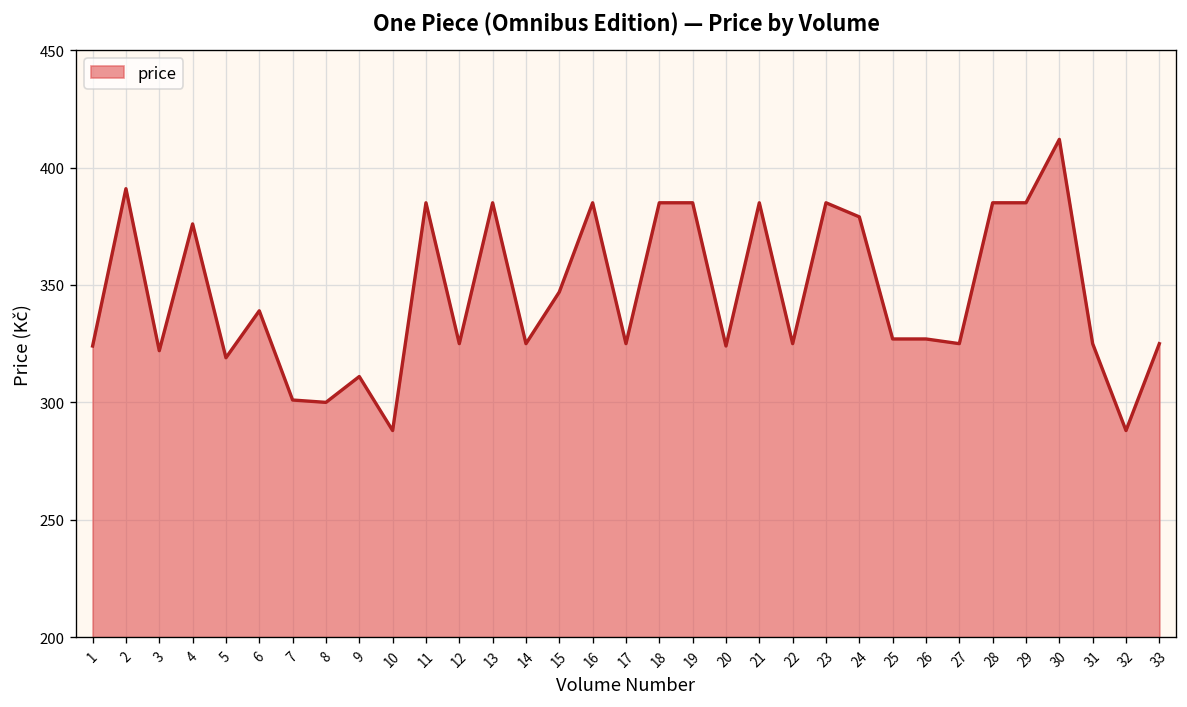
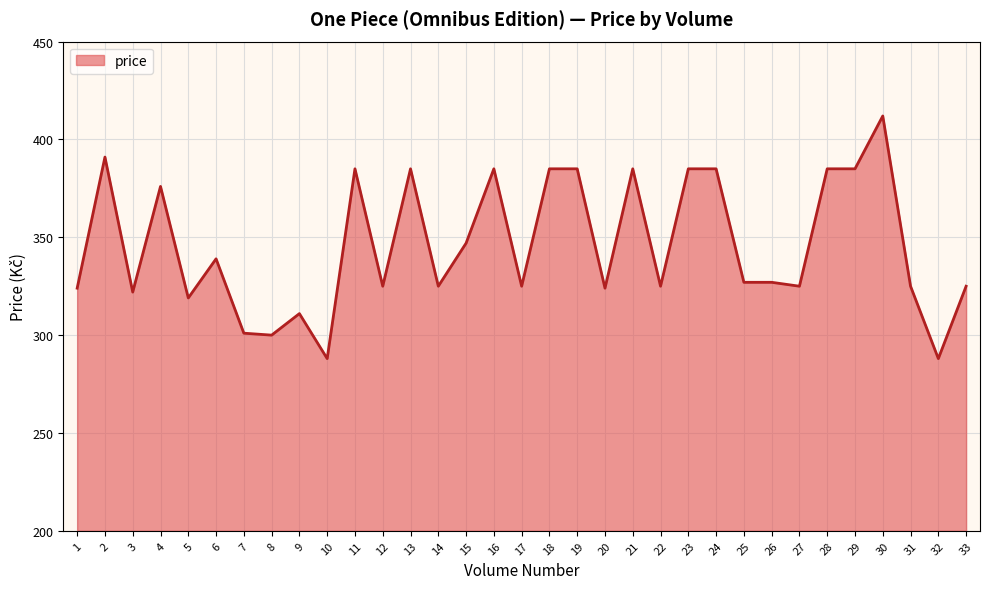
24: 379 -> 385
